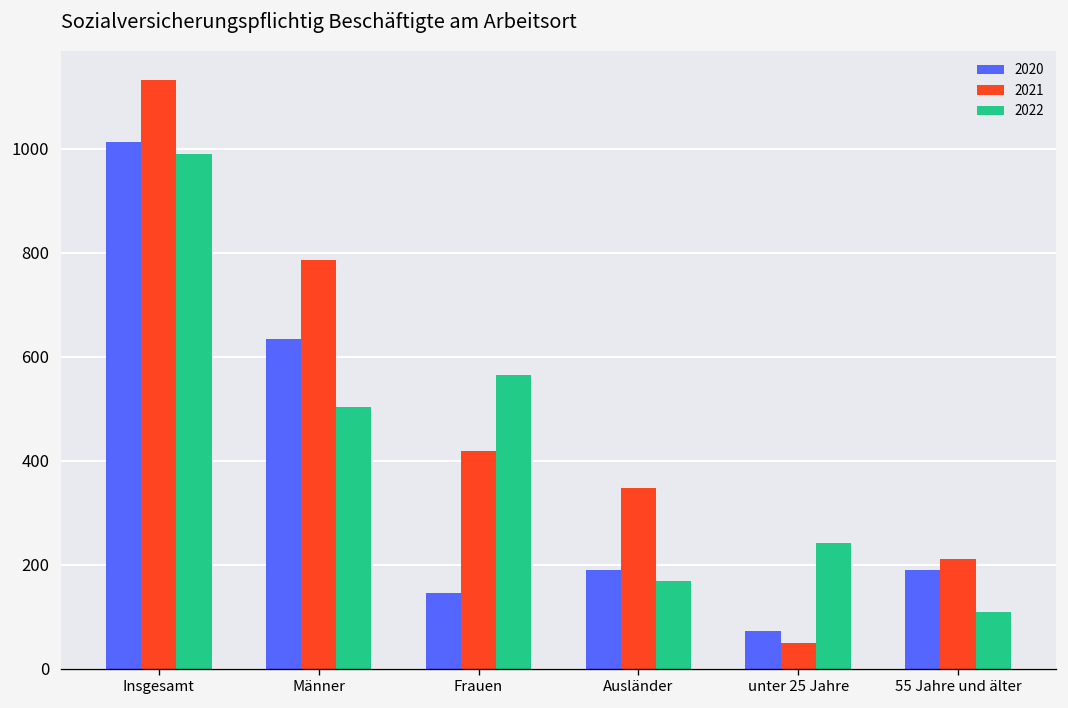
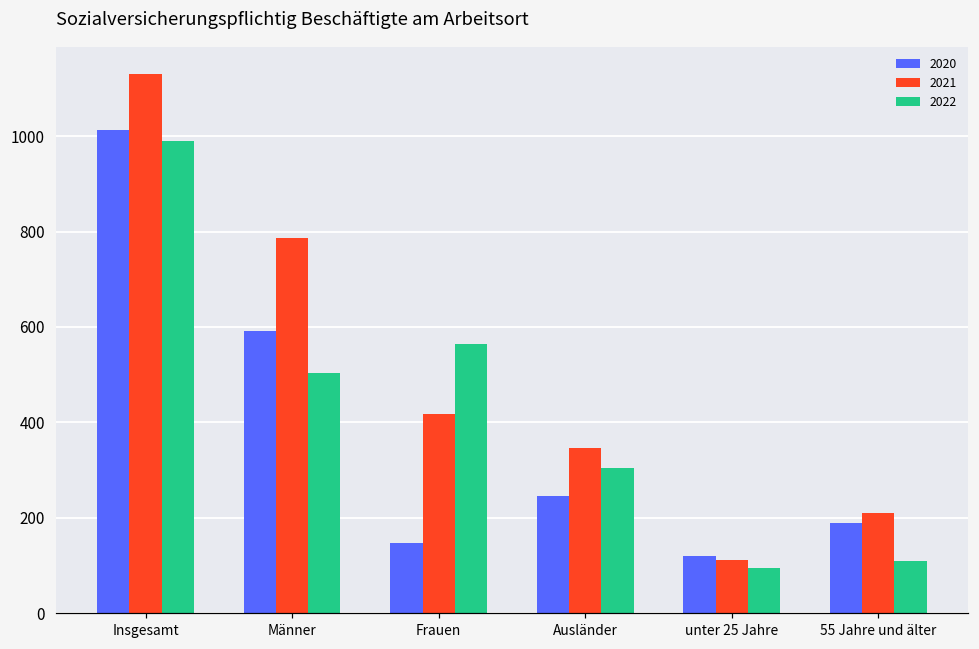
2020, Männer: 630 -> 590
2020, Ausländer: 190 -> 250
2022, Ausländer: 170 -> 300
2020, unter 25 Jahre: 70 -> 120
2021, unter 25 Jahre: 50 -> 110
2022, unter 25 Jahre: 240 -> 90
